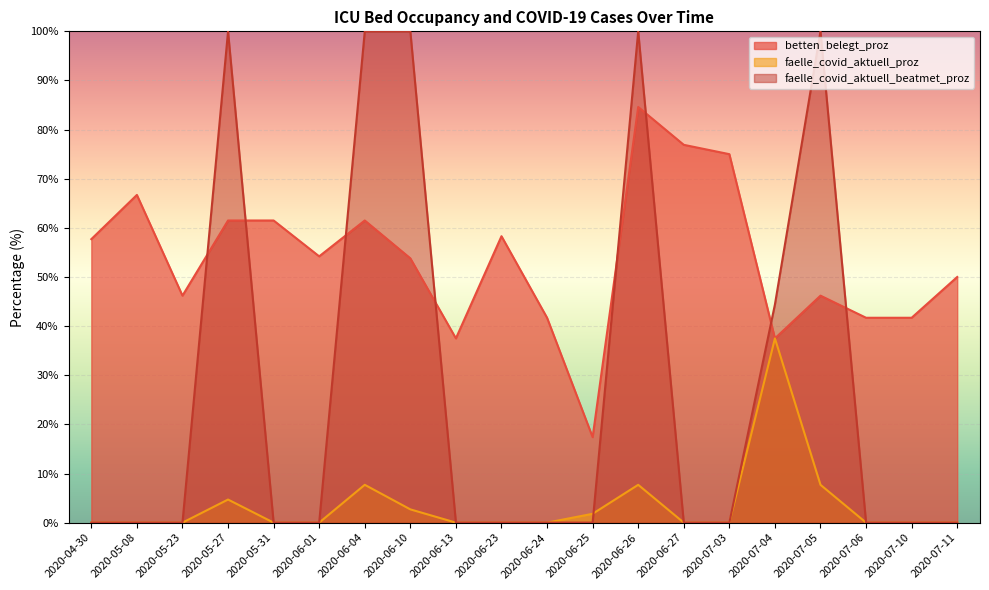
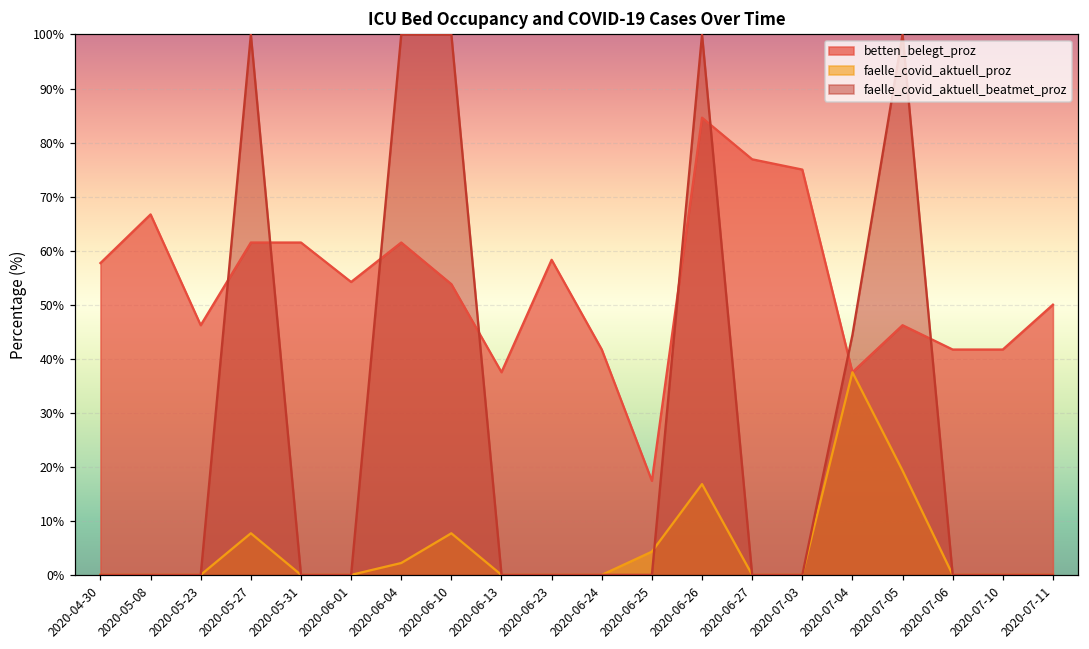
faelle_covid_aktuell_proz, 2020-05-27: 5% -> 8%
faelle_covid_aktuell_proz, 2020-06-04: 8% -> 2%
faelle_covid_aktuell_proz, 2020-06-10: 3% -> 8%
faelle_covid_aktuell_proz, 2020-06-25: 2% -> 4%
faelle_covid_aktuell_proz, 2020-06-26: 8% -> 17%
faelle_covid_aktuell_proz, 2020-07-05: 8% -> 19%
